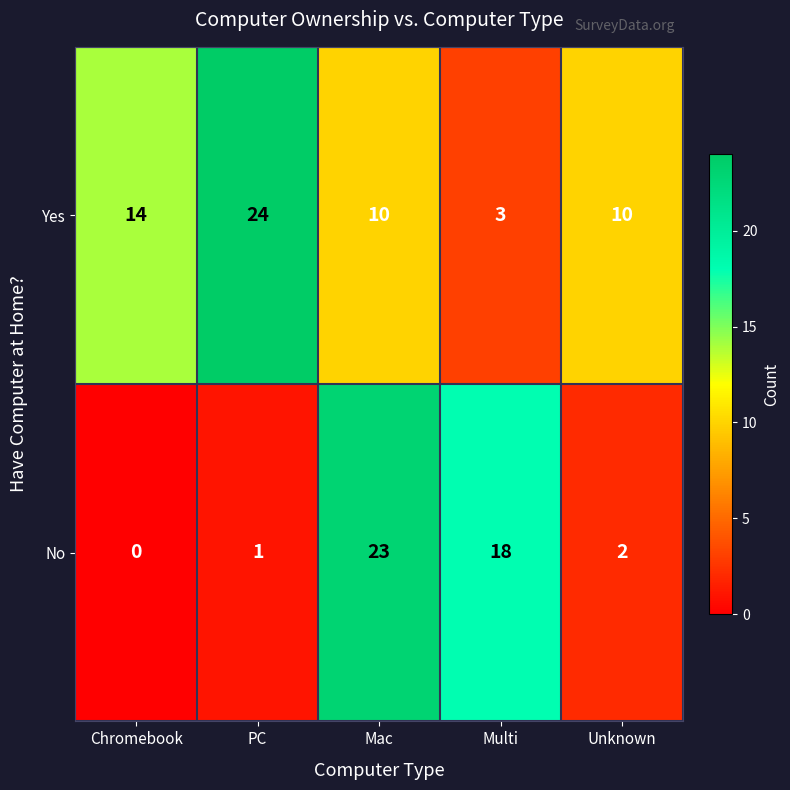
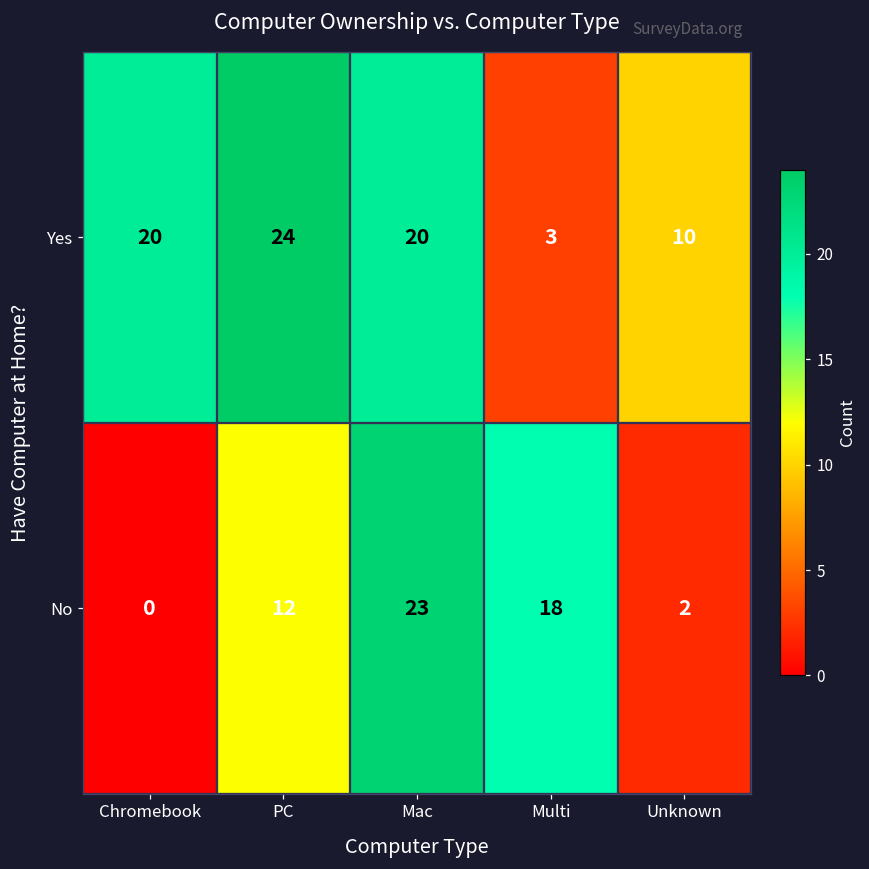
Yes, Chromebook: 14 -> 20
Yes, Mac: 10 -> 20
No, PC: 1 -> 12
